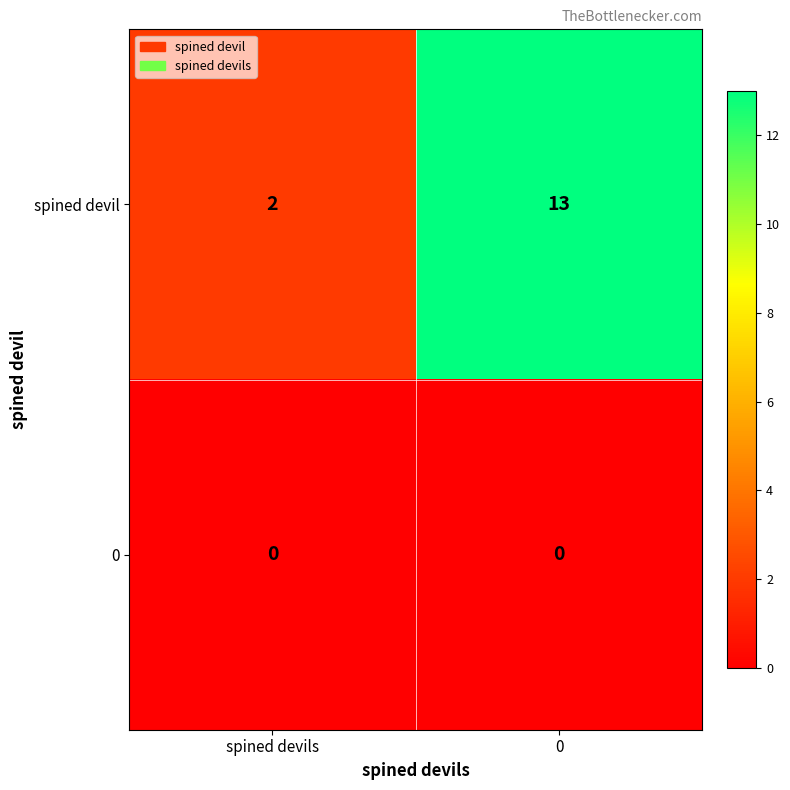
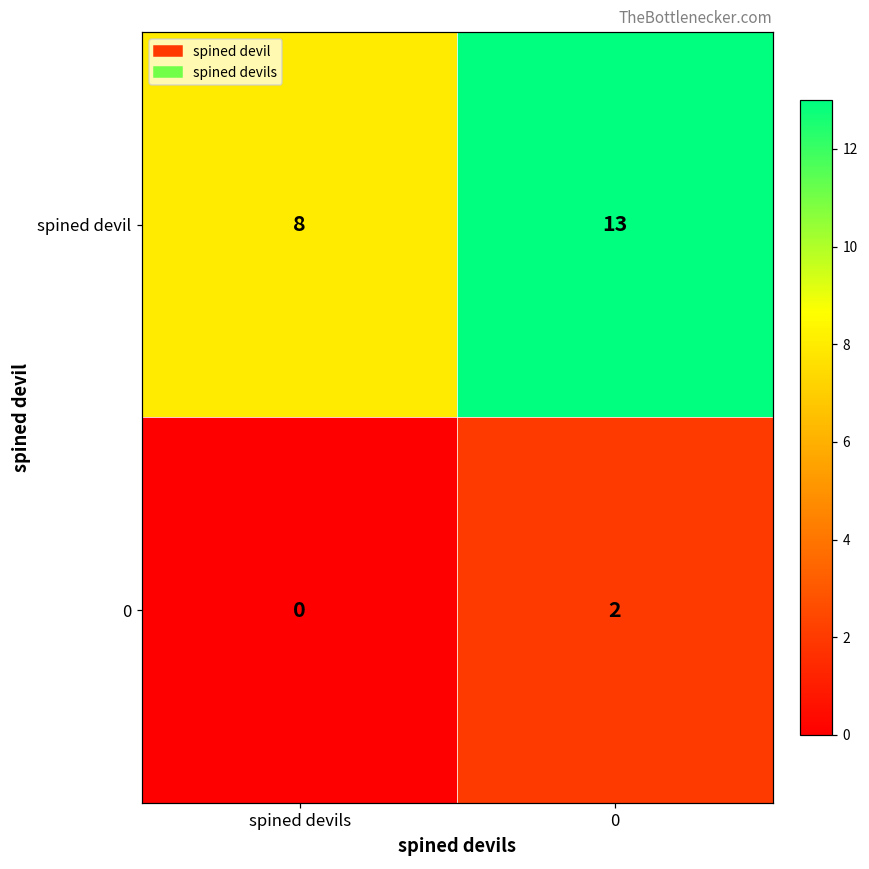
spined devil, spined devils: 2 -> 8
0, 0: 0 -> 2
